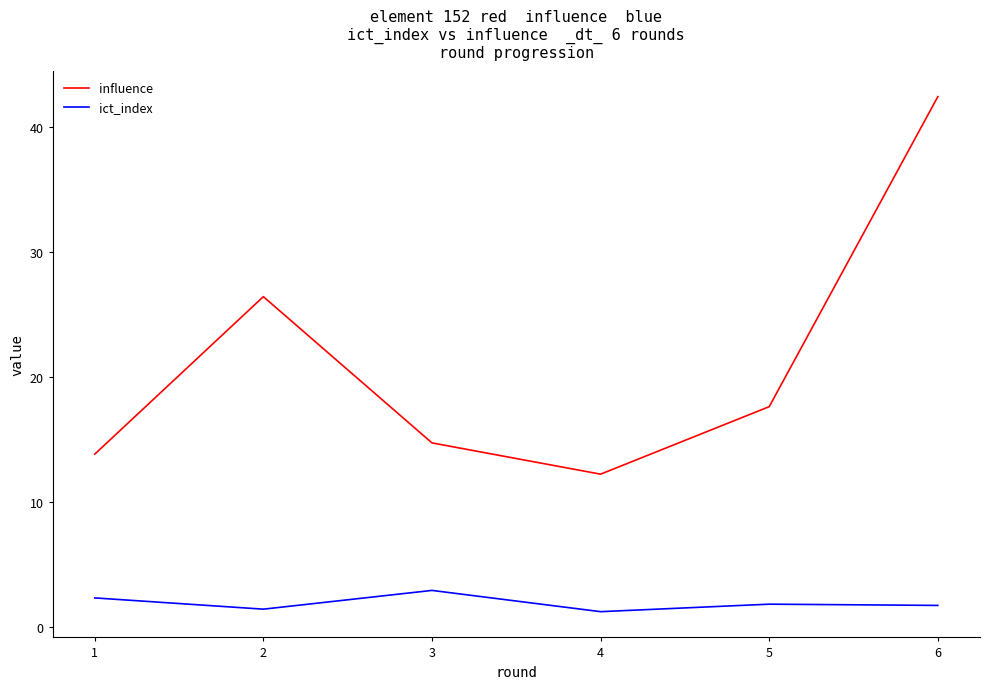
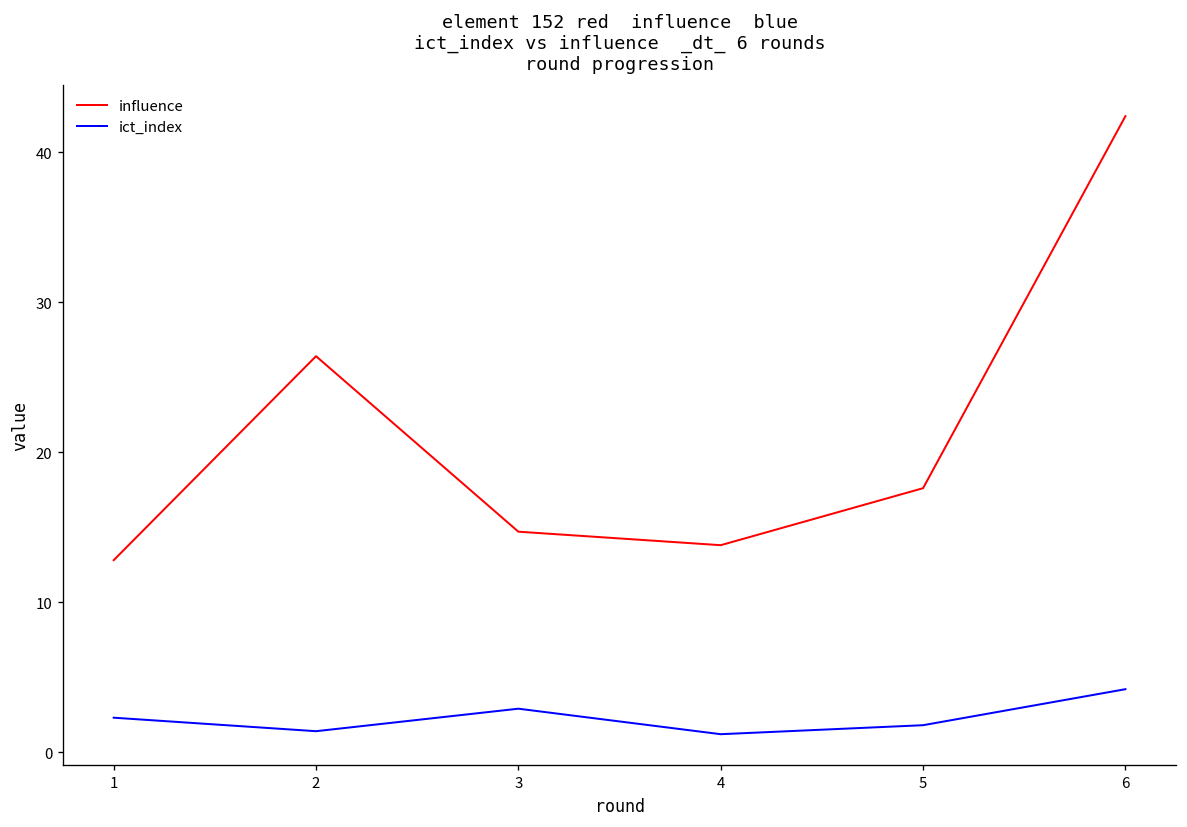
influence, 1: 13.8 -> 12.8
influence, 4: 12.2 -> 13.8
ict_index, 6: 1.7 -> 4.2
